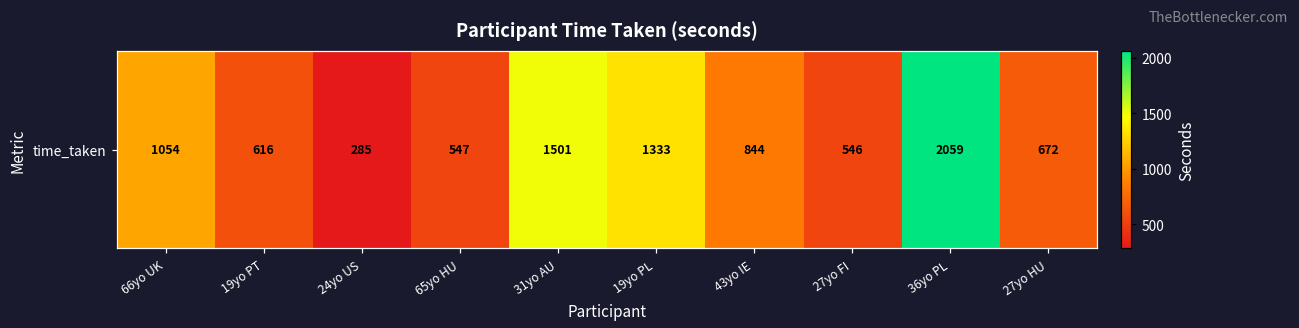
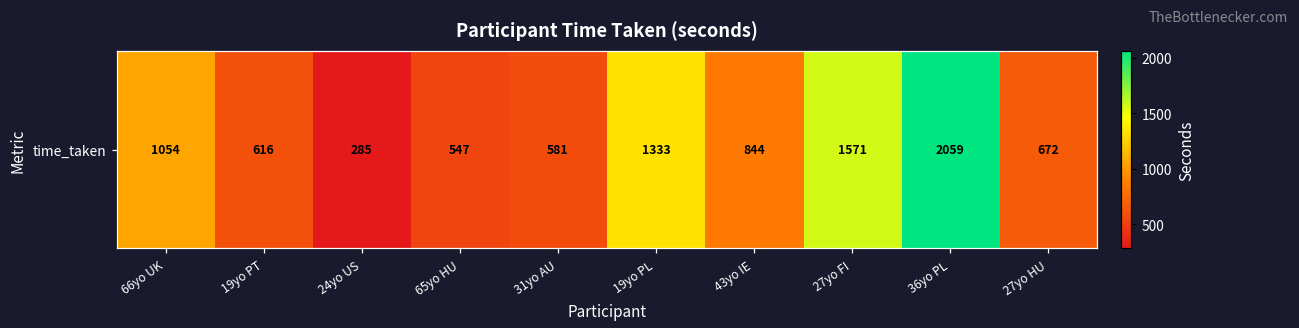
time_taken, 31yo AU: 1501 -> 581
time_taken, 27yo FI: 546 -> 1571
